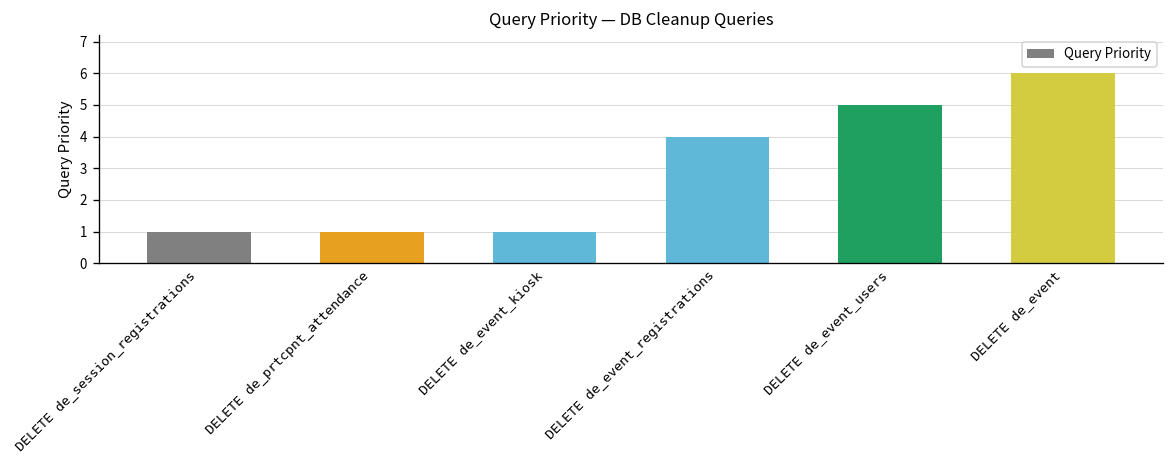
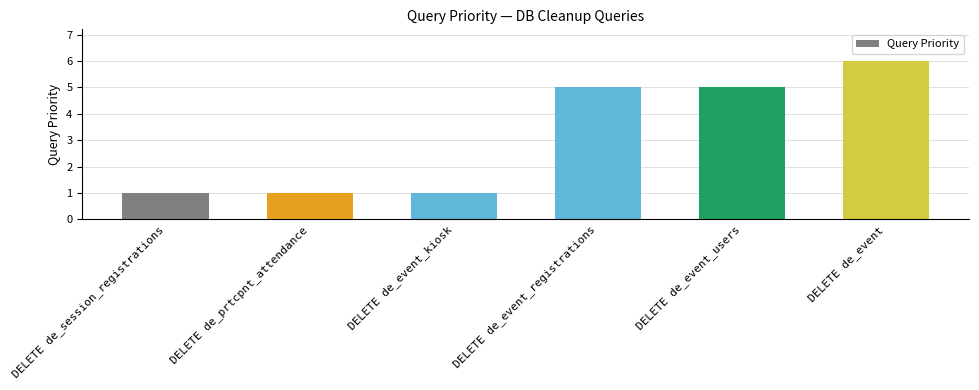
DELETE de_event_registrations: 4 -> 5
